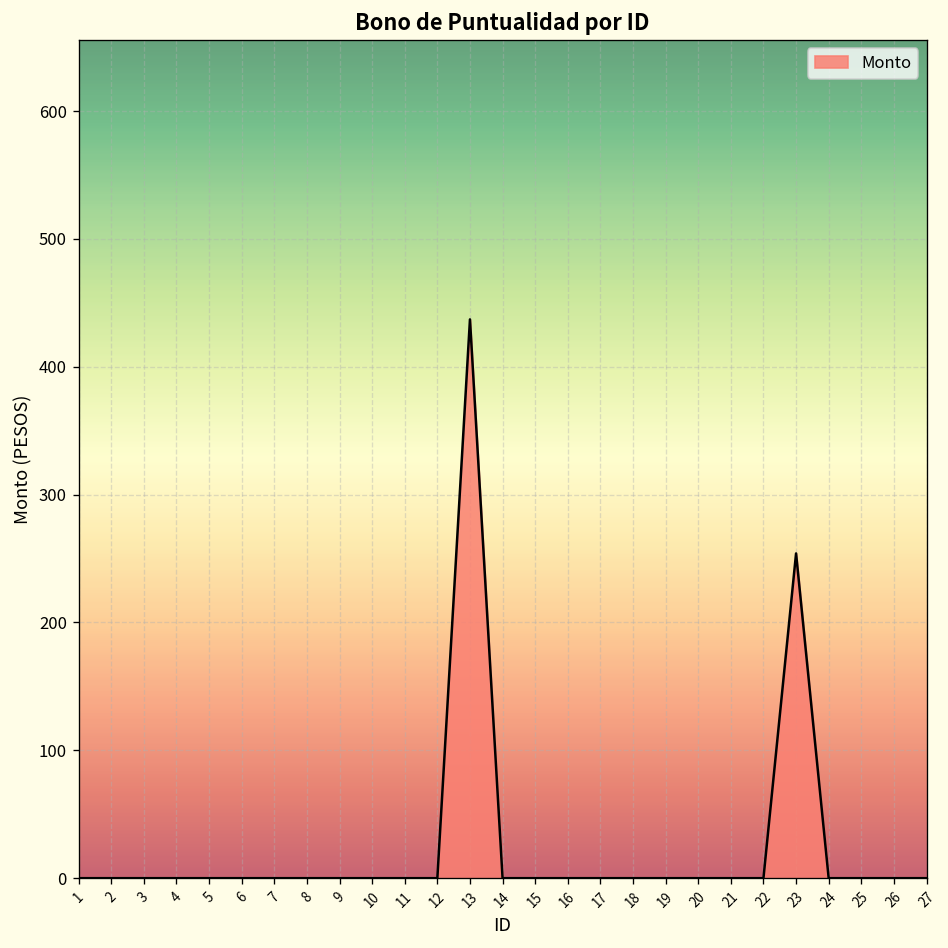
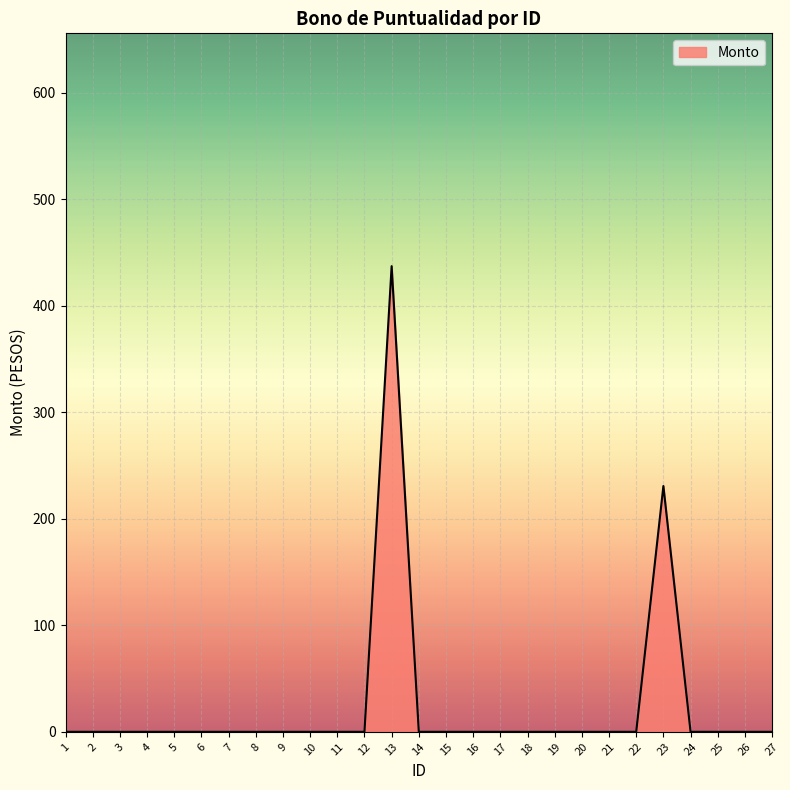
23: 254 -> 231
